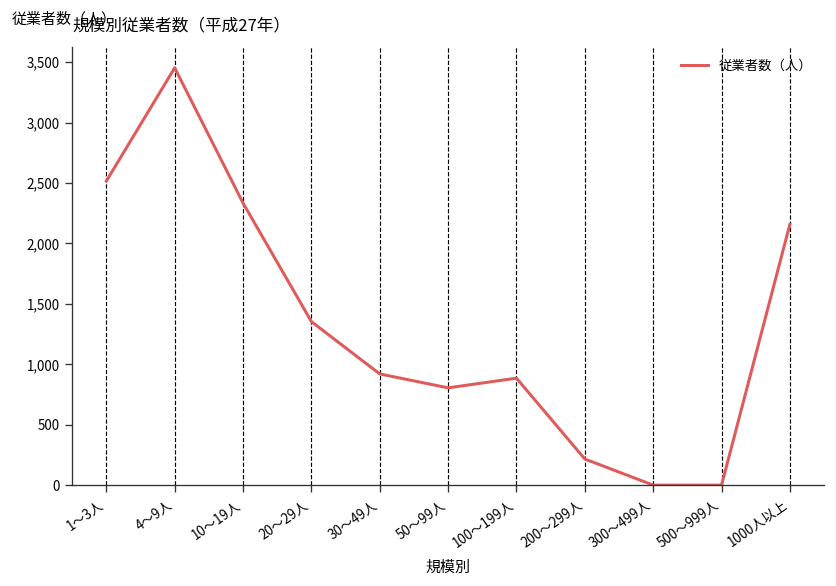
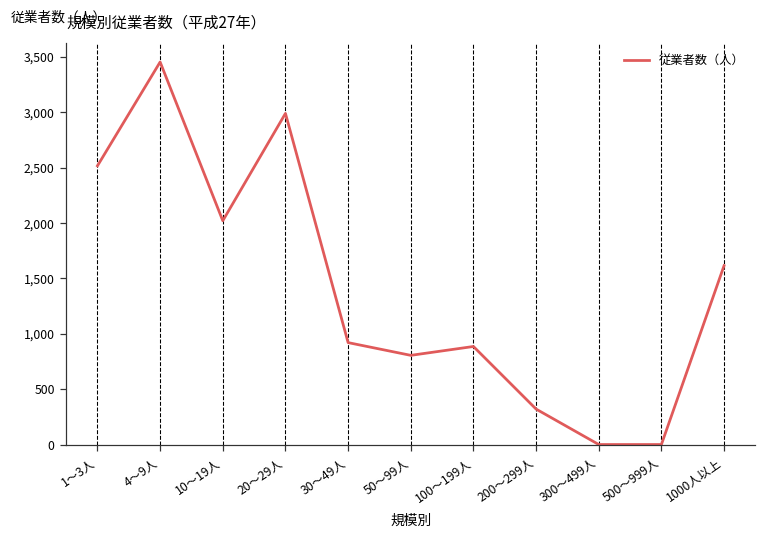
10～19人: 2,330 -> 2,020
20～29人: 1,350 -> 2,990
200～299人: 220 -> 320
1000人以上: 2,160 -> 1,620
